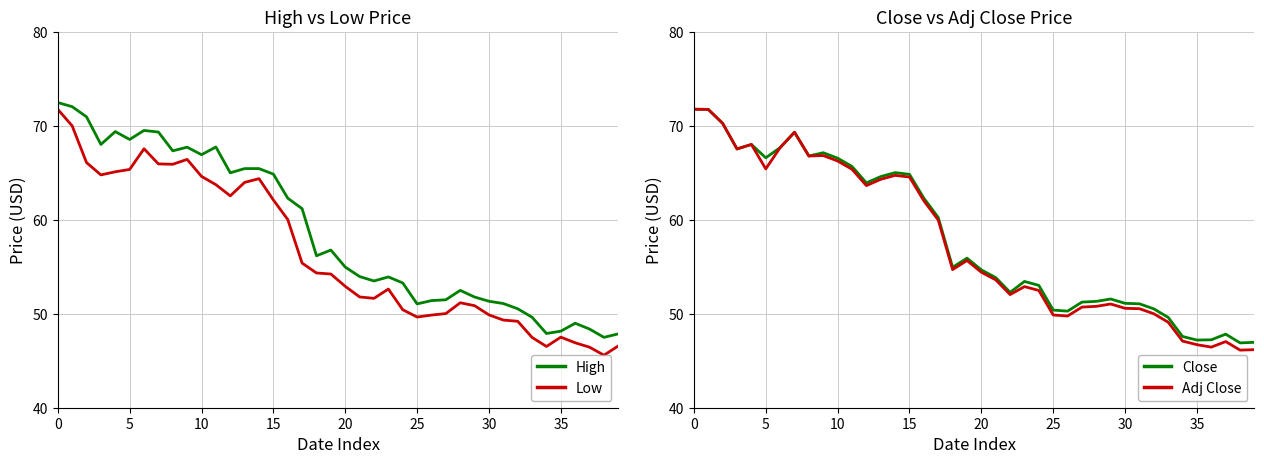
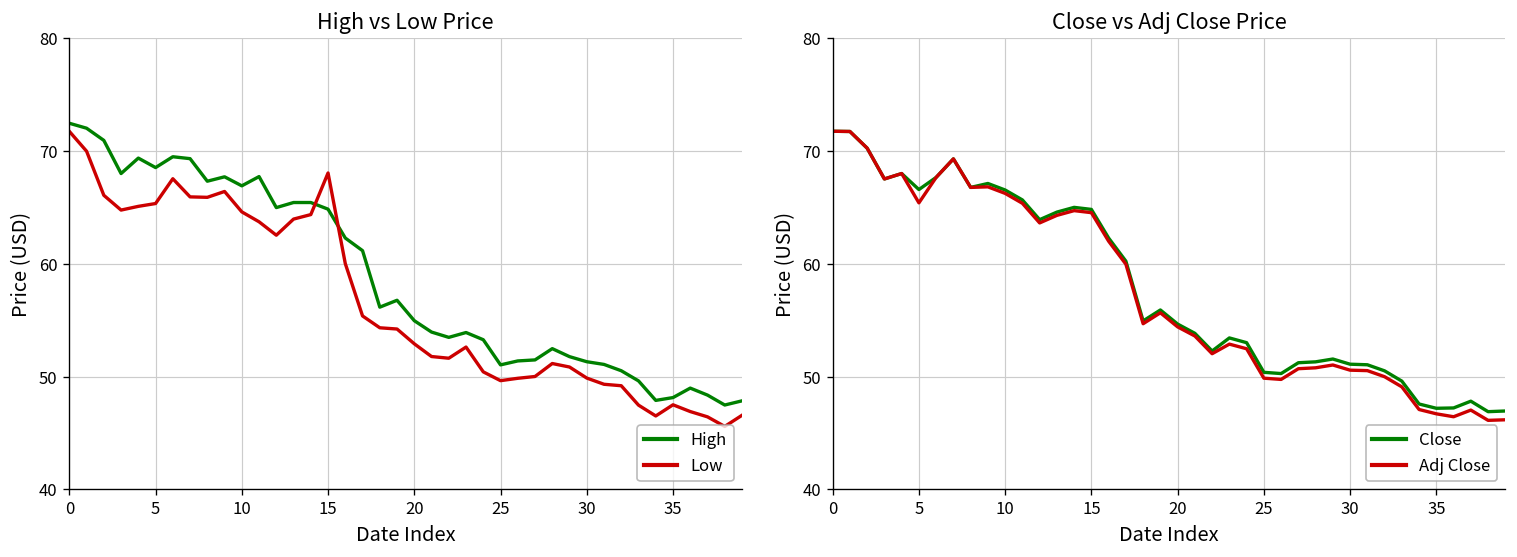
High vs Low Price, Low, 15: 62 -> 68
